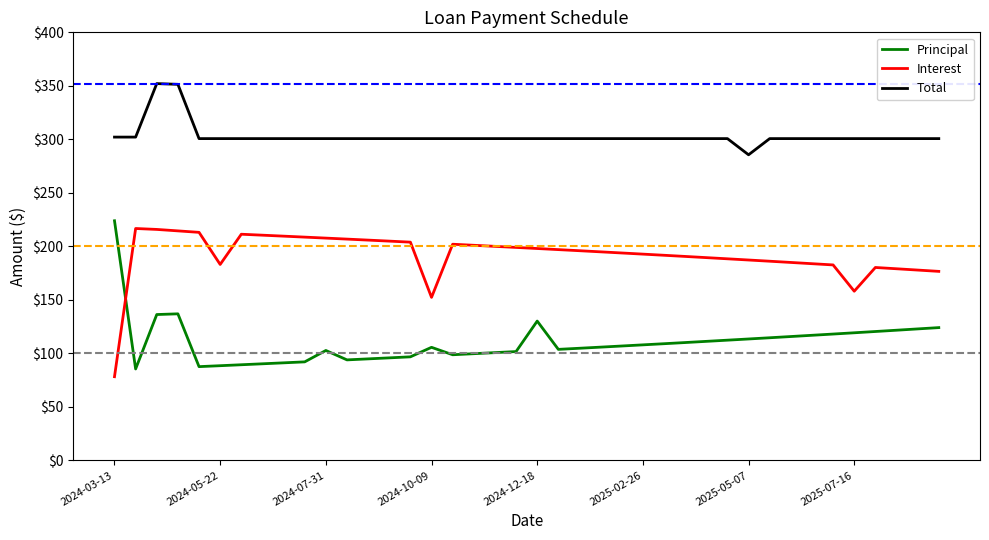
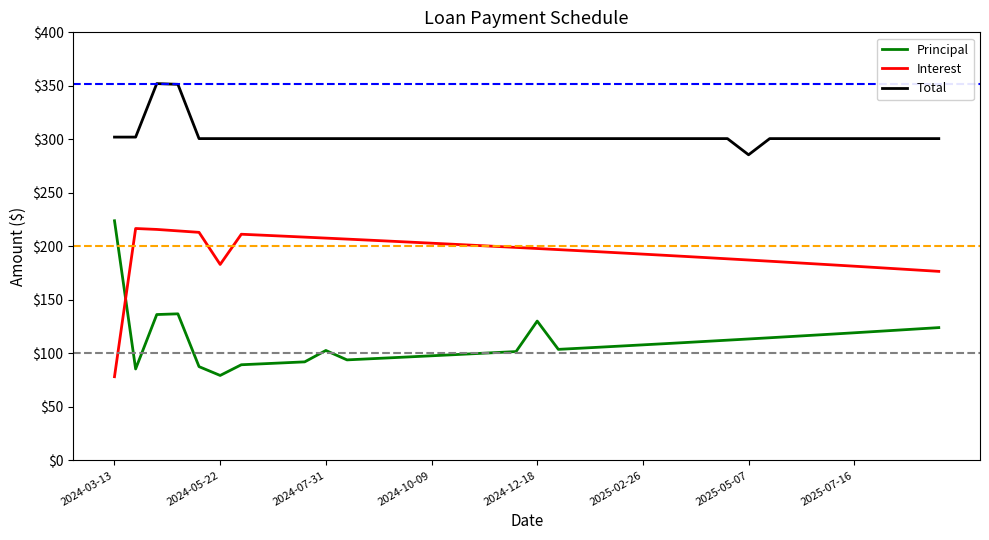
Principal, 2024-05-22: $88 -> $79
Principal, 2024-10-09: $106 -> $98
Interest, 2024-10-09: $152 -> $203
Interest, 2025-07-16: $158 -> $181
